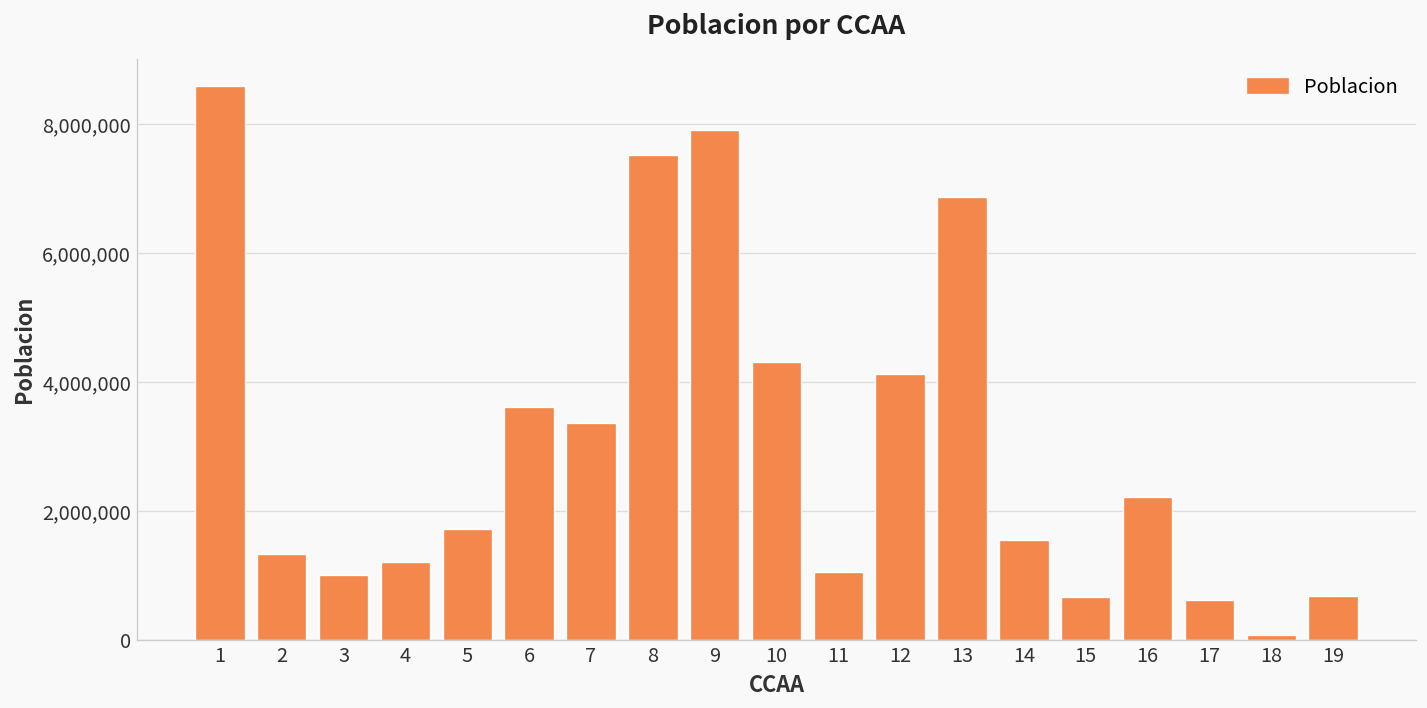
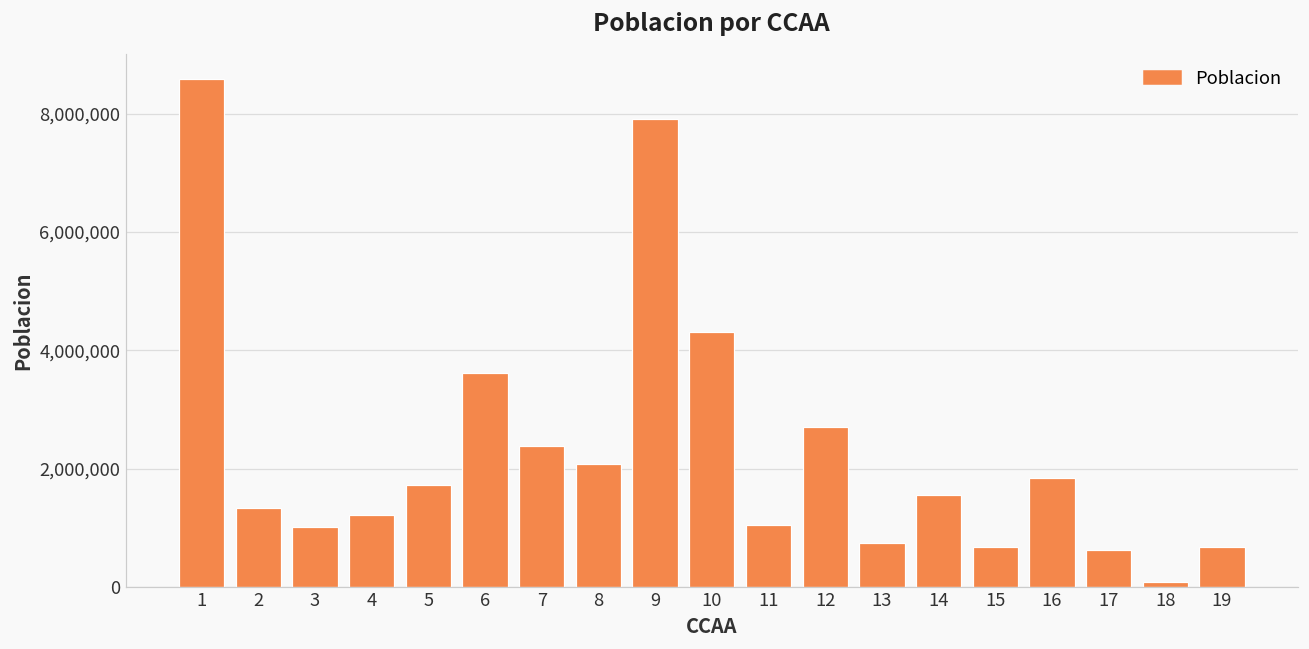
7: 3,400,000 -> 2,400,000
8: 7,500,000 -> 2,100,000
12: 4,100,000 -> 2,700,000
13: 6,900,000 -> 700,000
16: 2,200,000 -> 1,800,000
